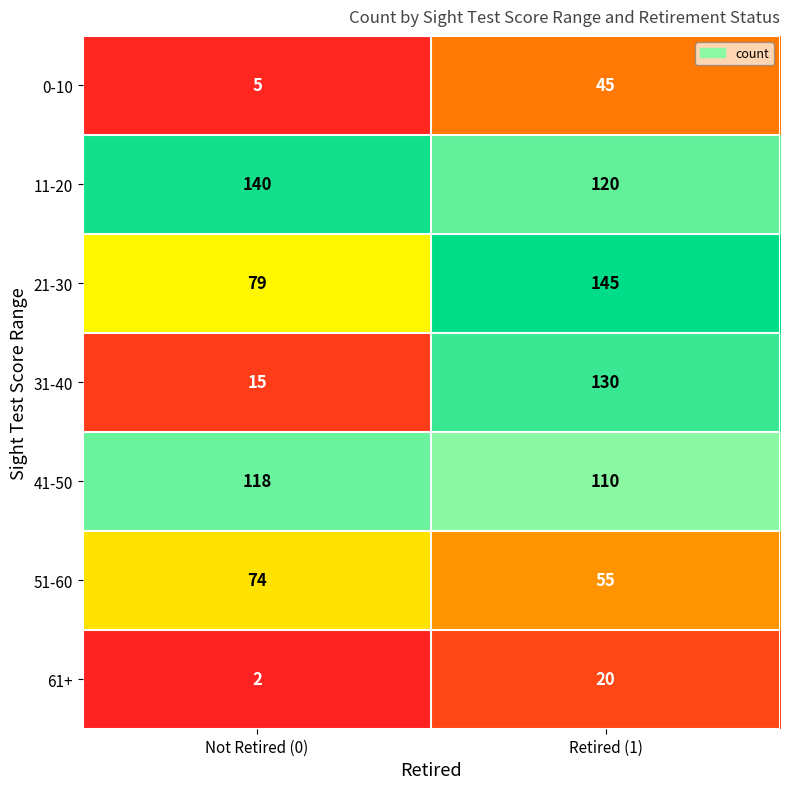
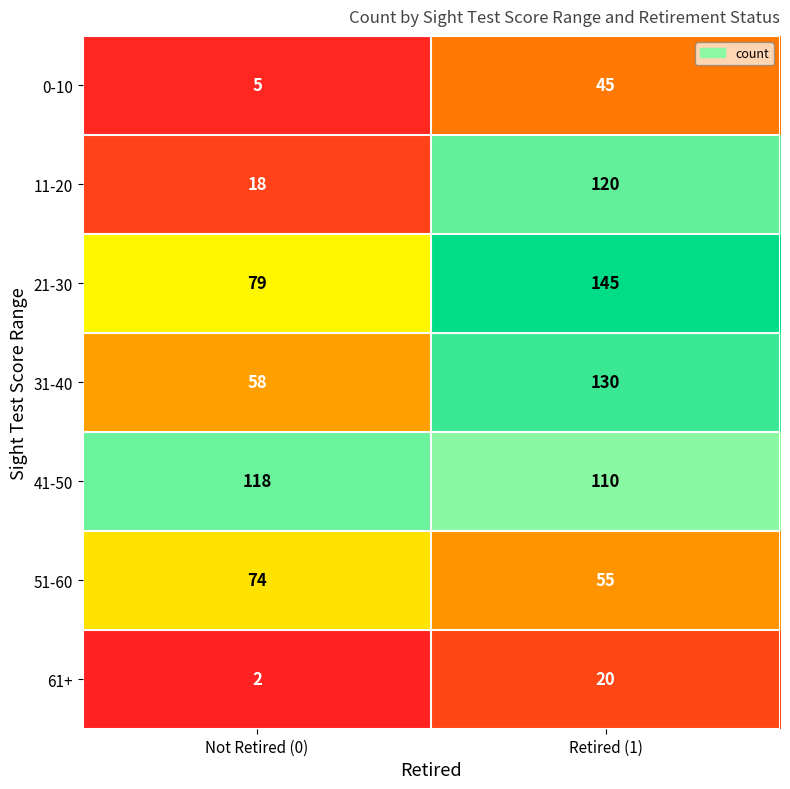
11-20, Not Retired (0): 140 -> 18
31-40, Not Retired (0): 15 -> 58
